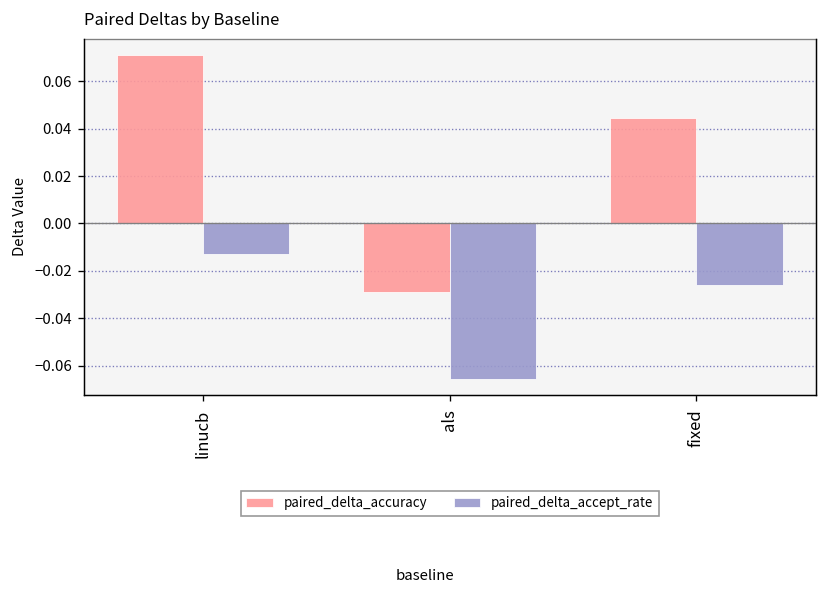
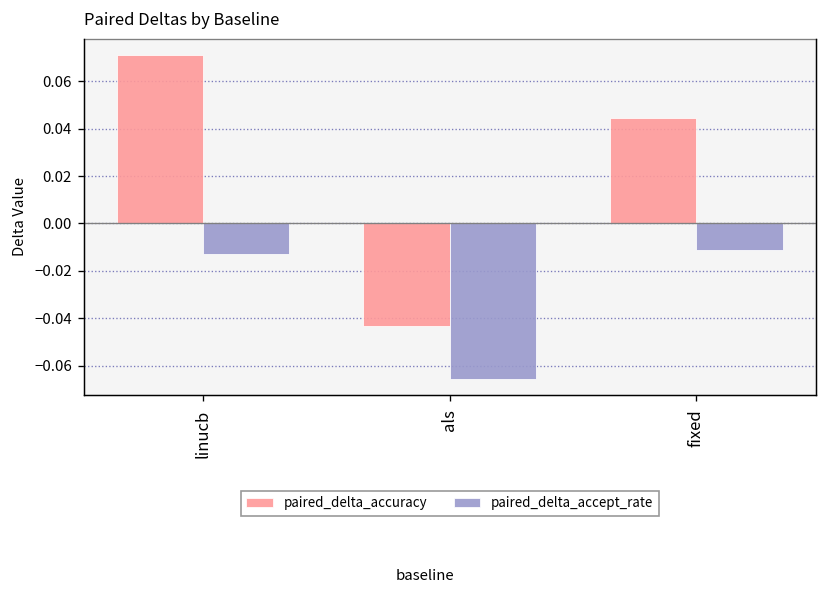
paired_delta_accuracy, als: -0.029 -> -0.043
paired_delta_accept_rate, fixed: -0.026 -> -0.011
